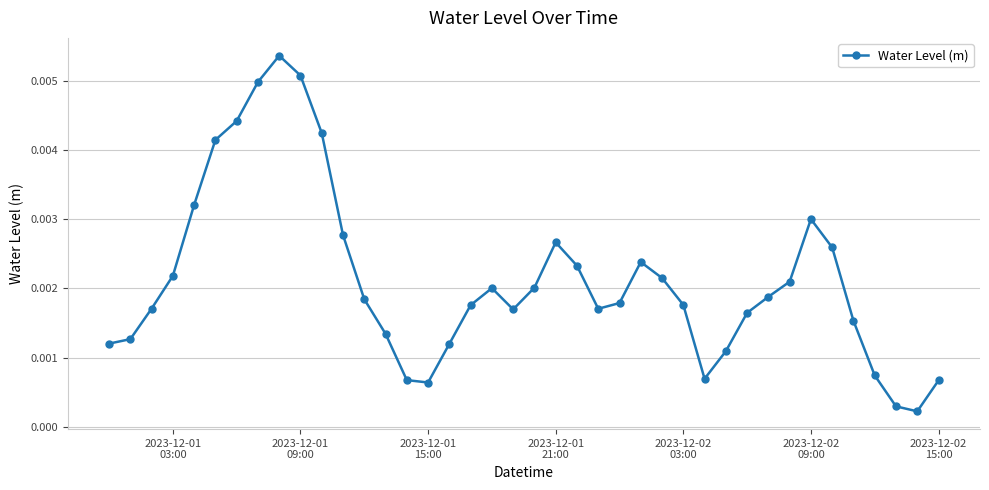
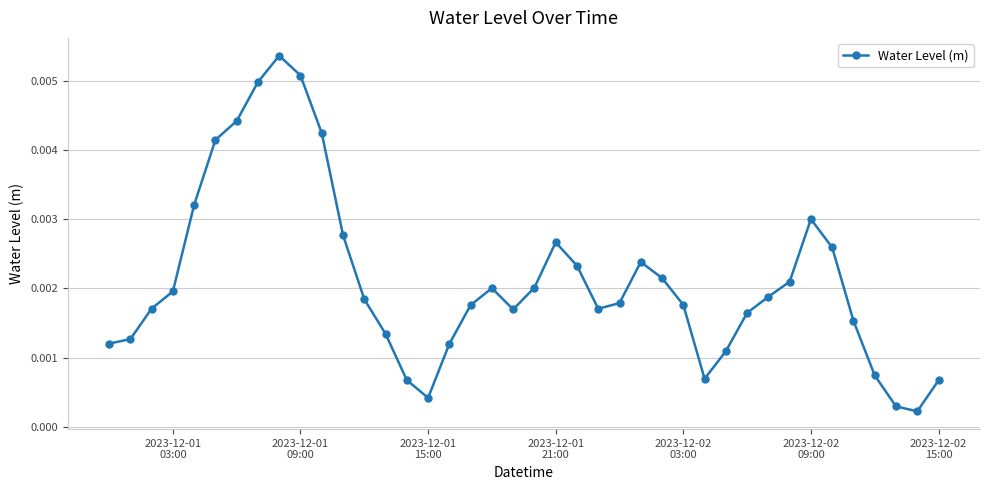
2023-12-01 03:00: 0.0022 -> 0.0020
2023-12-01 15:00: 0.0006 -> 0.0004
